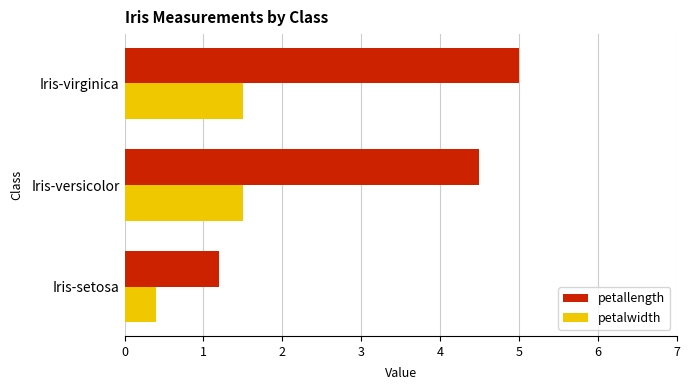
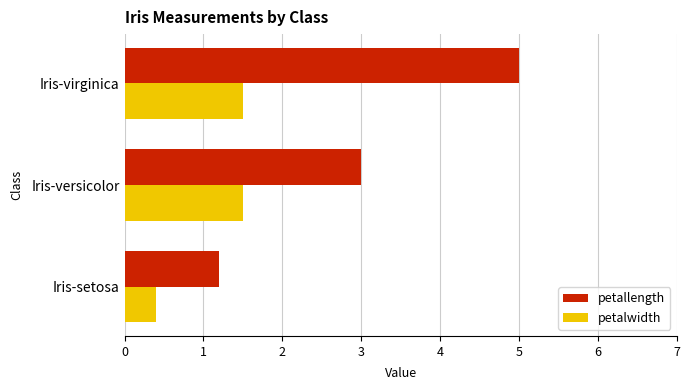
petallength, Iris-versicolor: 4.5 -> 3.0
